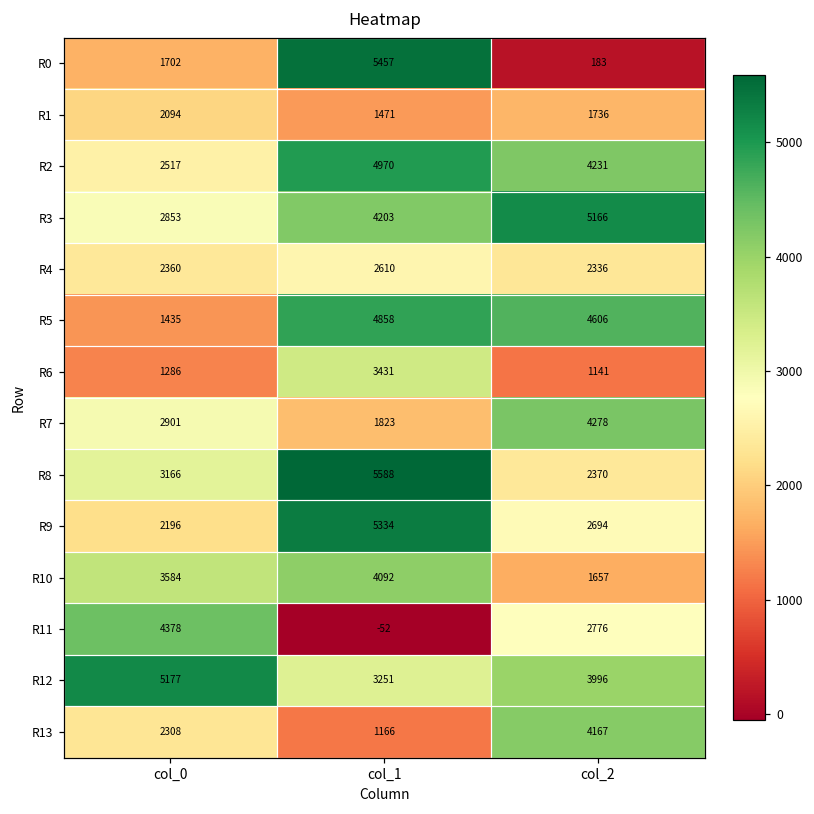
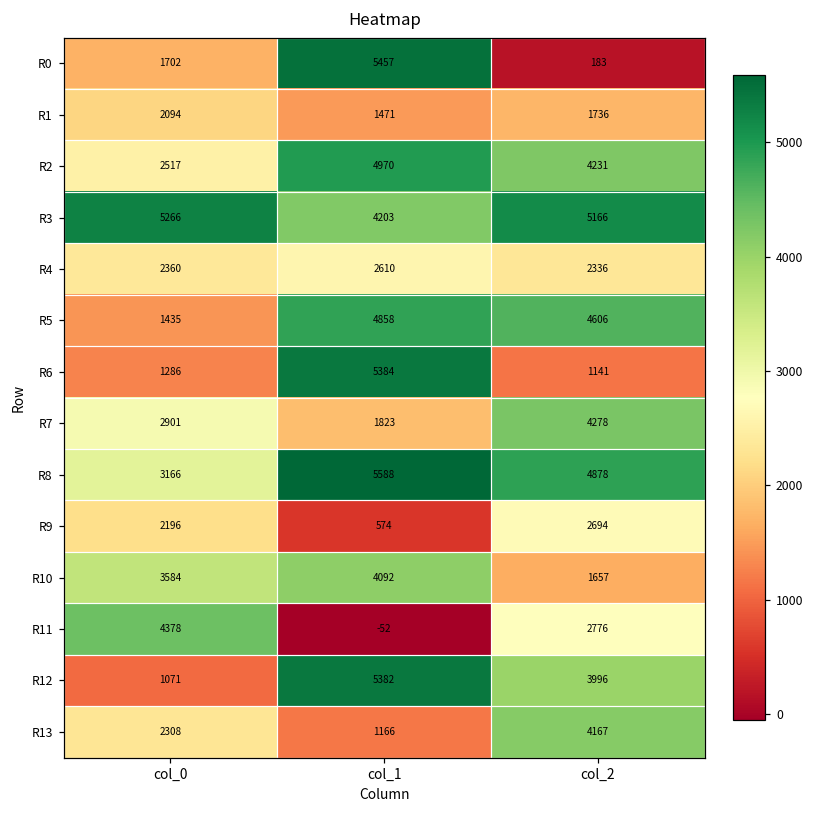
R3, col_0: 2853 -> 5266
R6, col_1: 3431 -> 5384
R8, col_2: 2370 -> 4878
R9, col_1: 5334 -> 574
R12, col_0: 5177 -> 1071
R12, col_1: 3251 -> 5382
